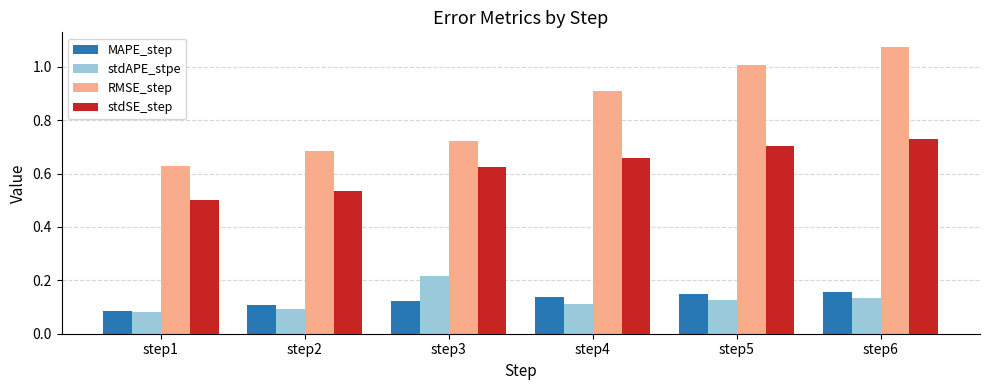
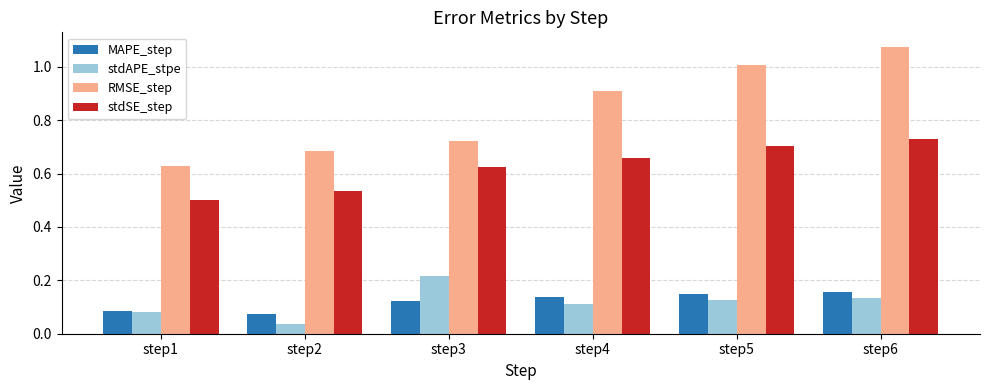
MAPE_step, step2: 0.11 -> 0.07
stdAPE_stpe, step2: 0.09 -> 0.03
